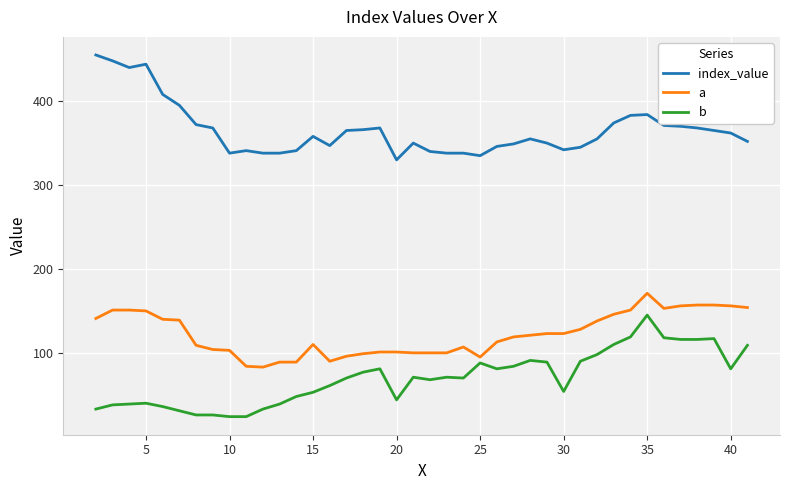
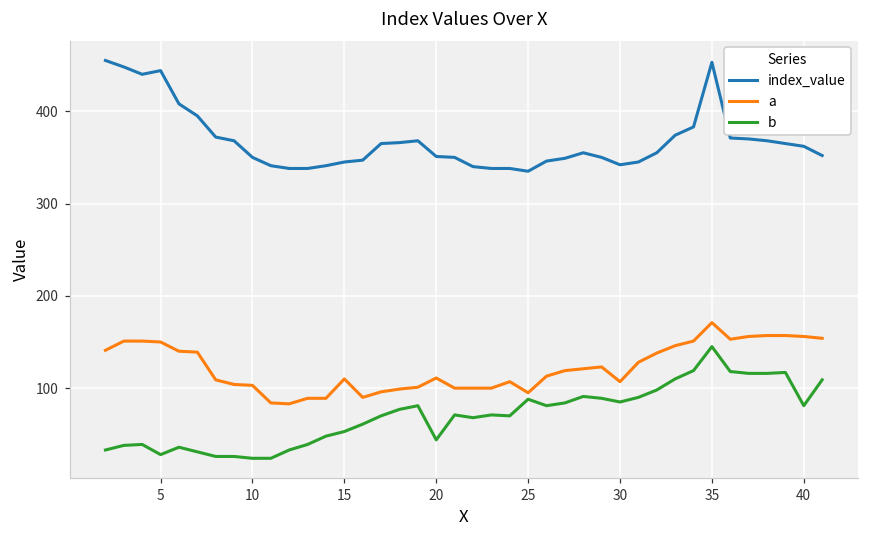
b, 5: 40 -> 30
index_value, 10: 340 -> 350
index_value, 15: 360 -> 350
index_value, 20: 330 -> 350
a, 20: 100 -> 110
a, 30: 120 -> 110
b, 30: 50 -> 90
index_value, 35: 380 -> 450
